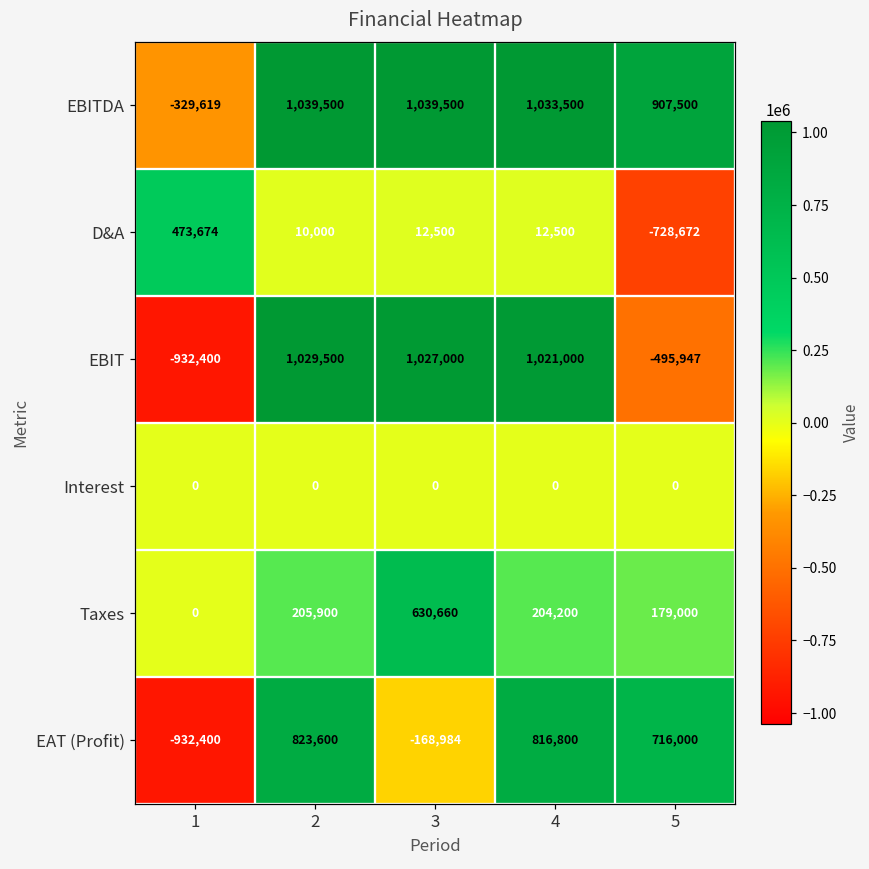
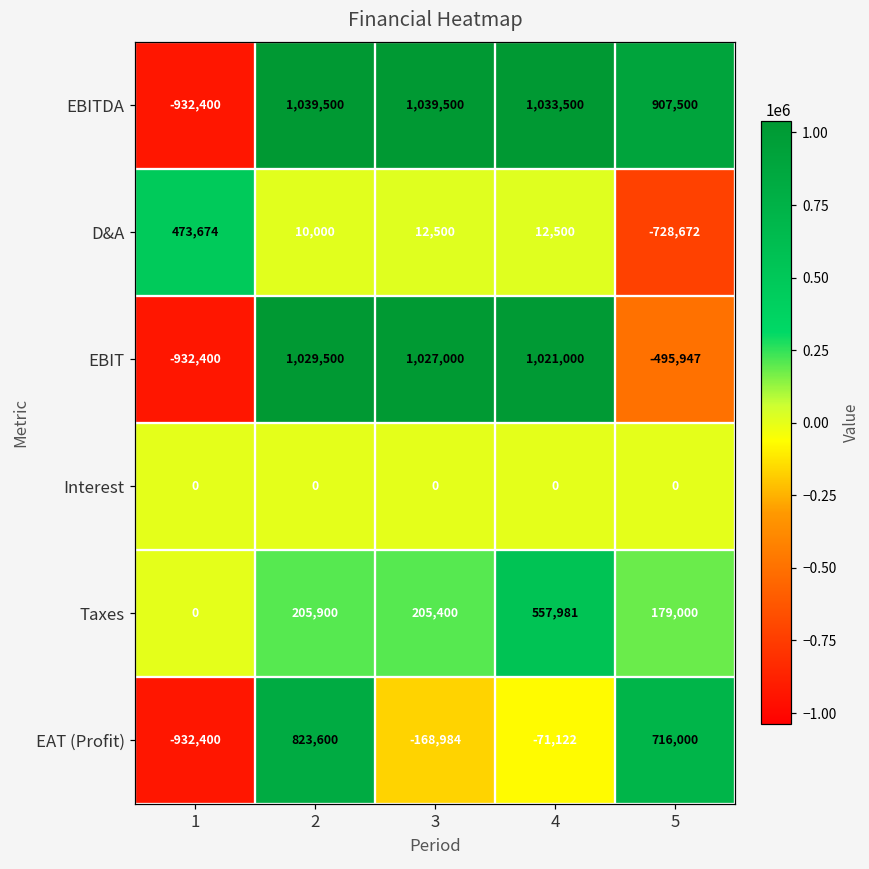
EBITDA, 1: -329,619 -> -932,400
Taxes, 3: 630,660 -> 205,400
Taxes, 4: 204,200 -> 557,981
EAT (Profit), 4: 816,800 -> -71,122
